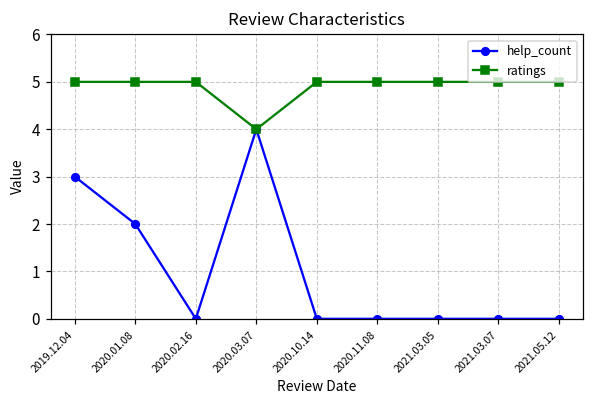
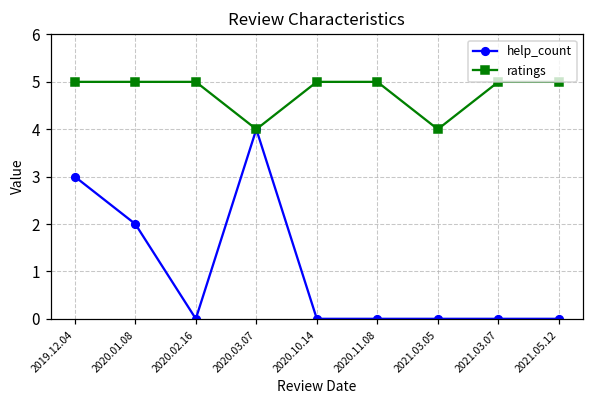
ratings, 2021.03.05: 5 -> 4
